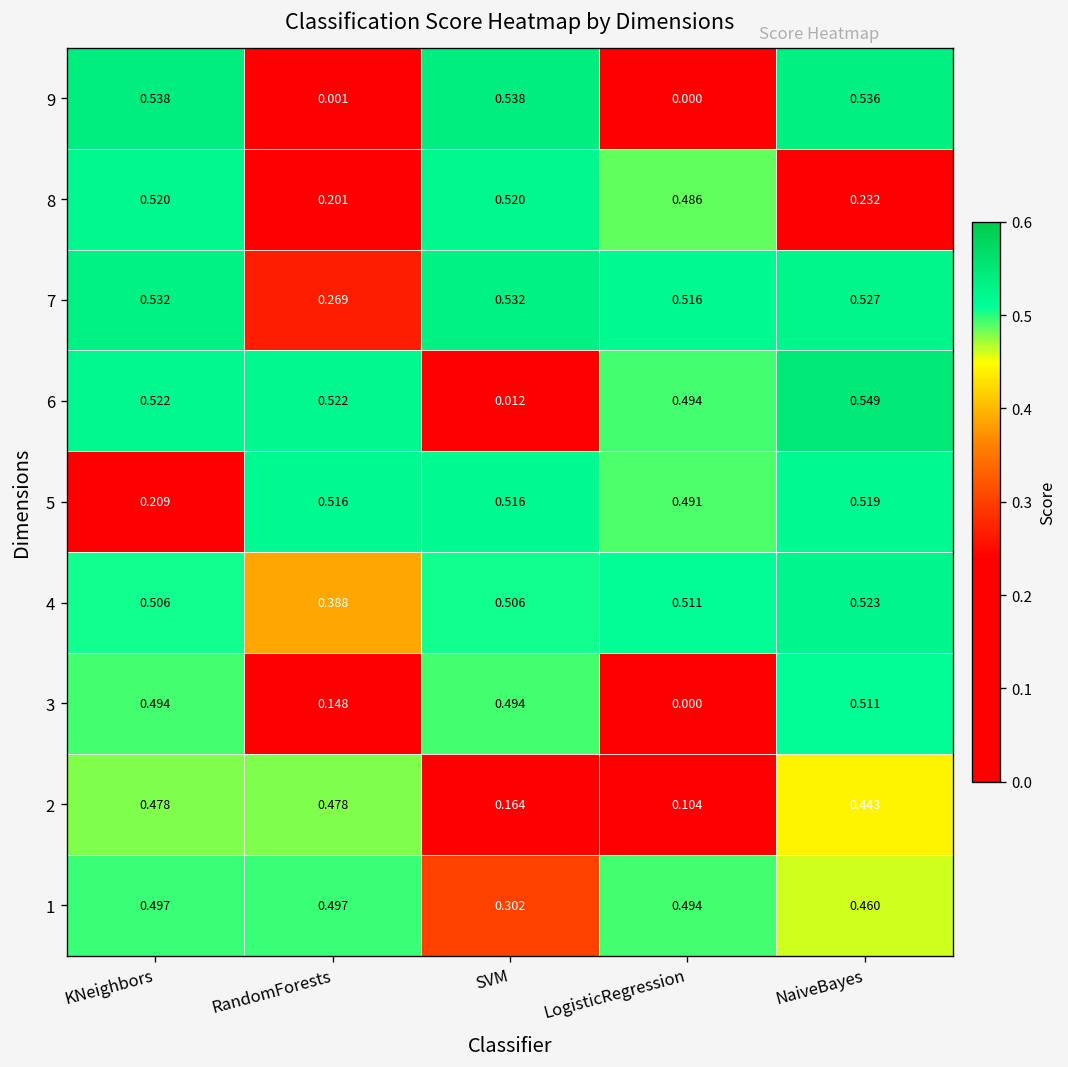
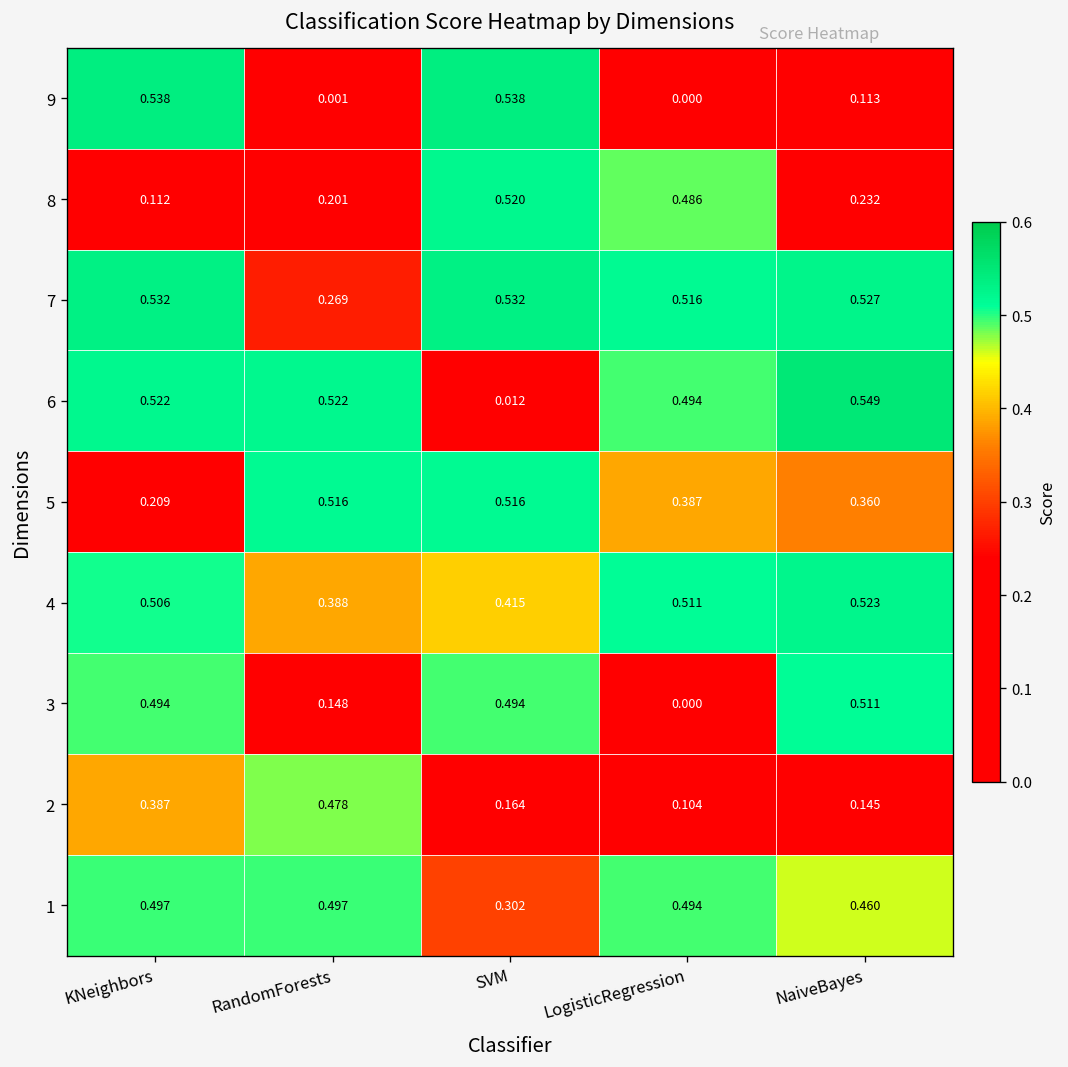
9, NaiveBayes: 0.536 -> 0.113
8, KNeighbors: 0.520 -> 0.112
5, LogisticRegression: 0.491 -> 0.387
5, NaiveBayes: 0.519 -> 0.360
4, SVM: 0.506 -> 0.415
2, KNeighbors: 0.478 -> 0.387
2, NaiveBayes: 0.443 -> 0.145
